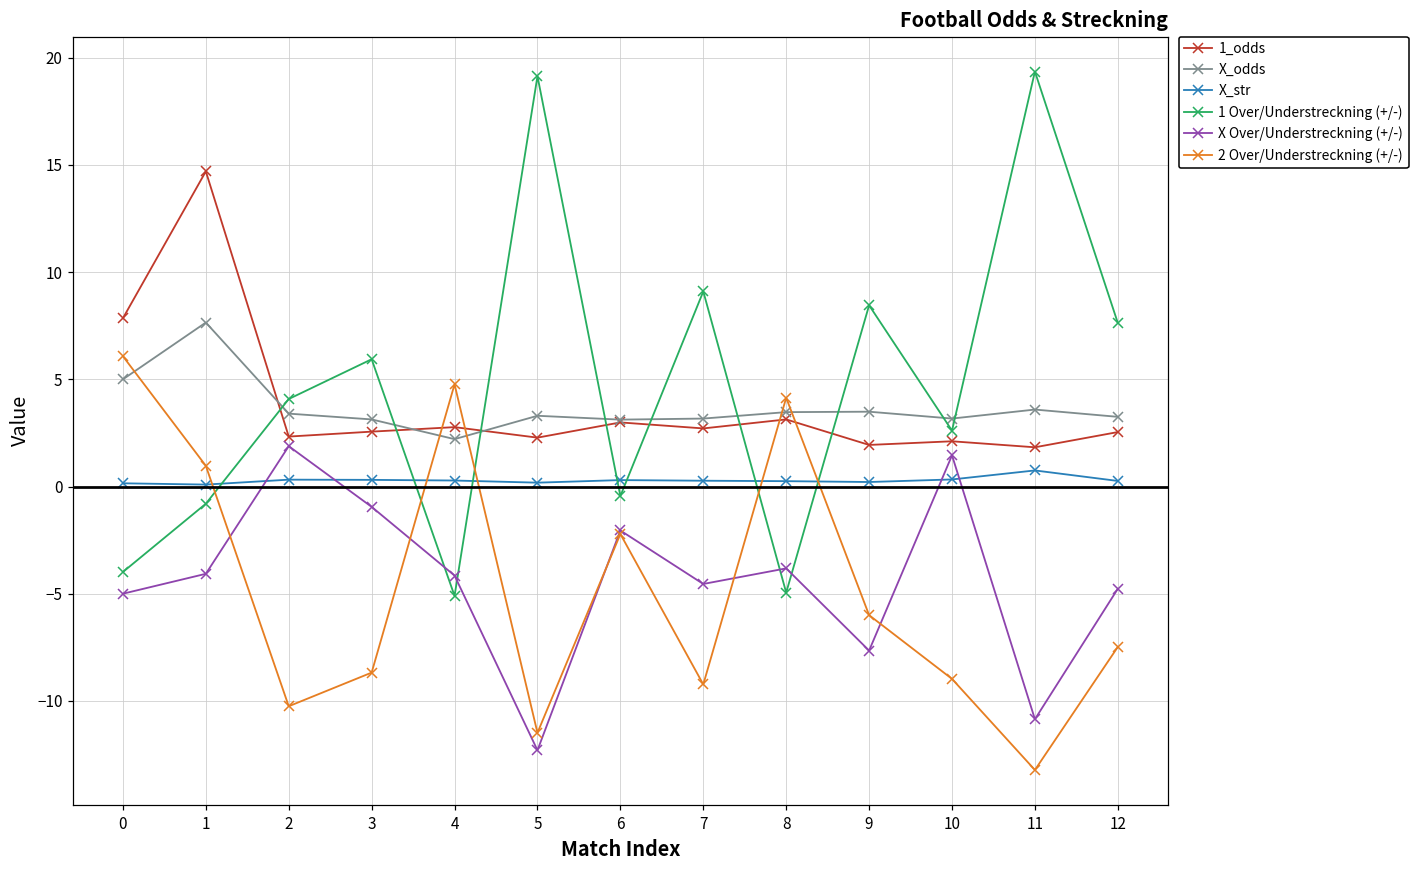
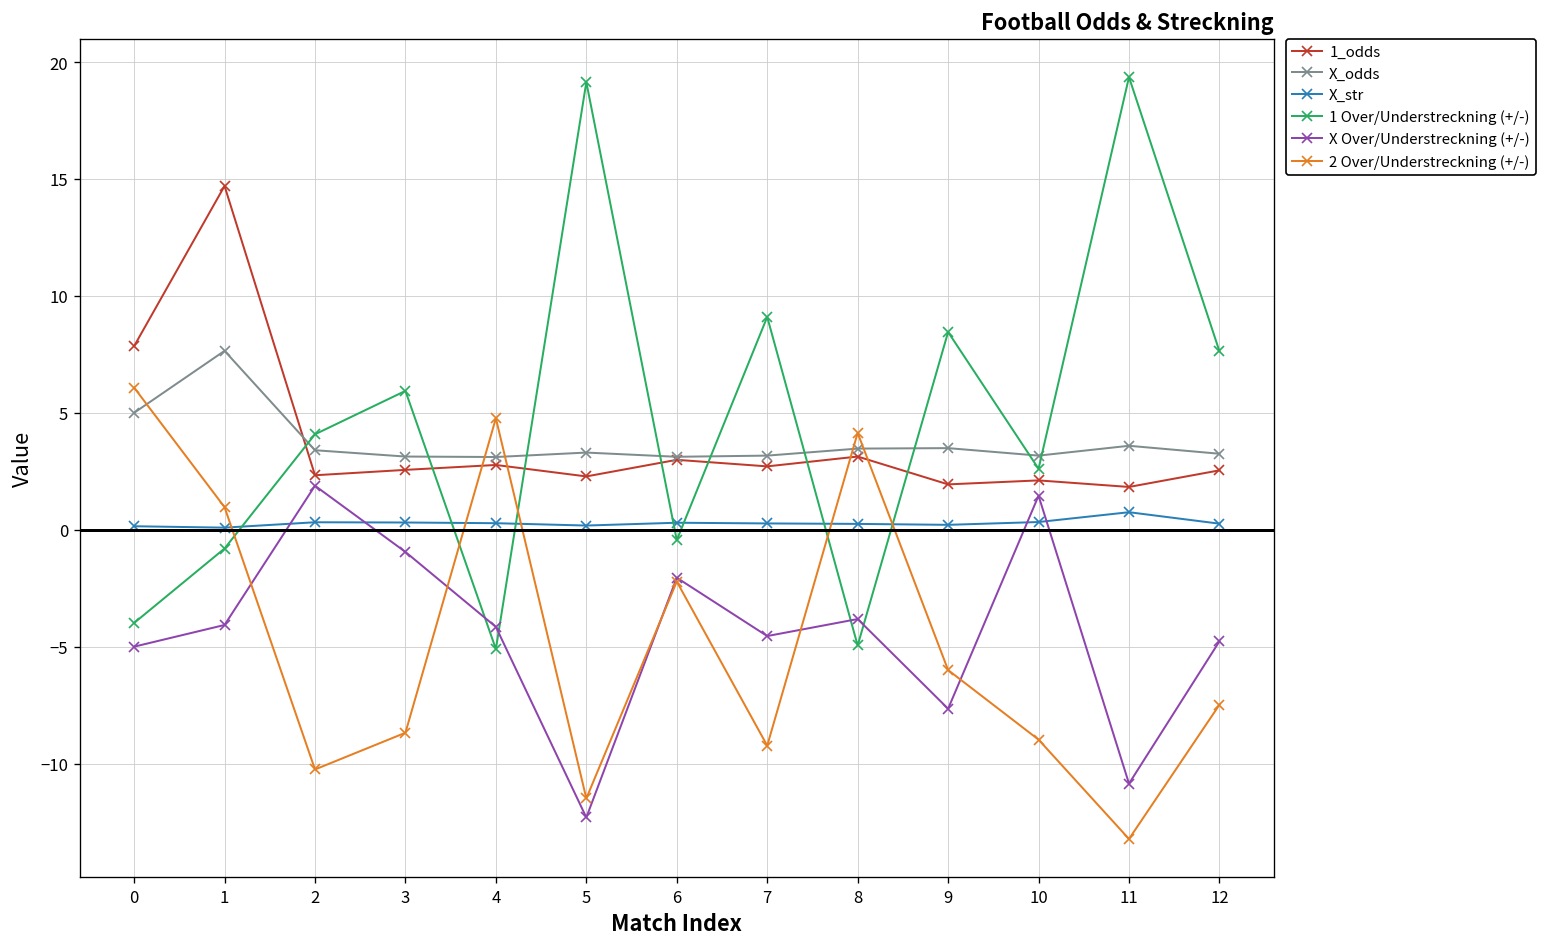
X_odds, 4: 2.2 -> 3.1
